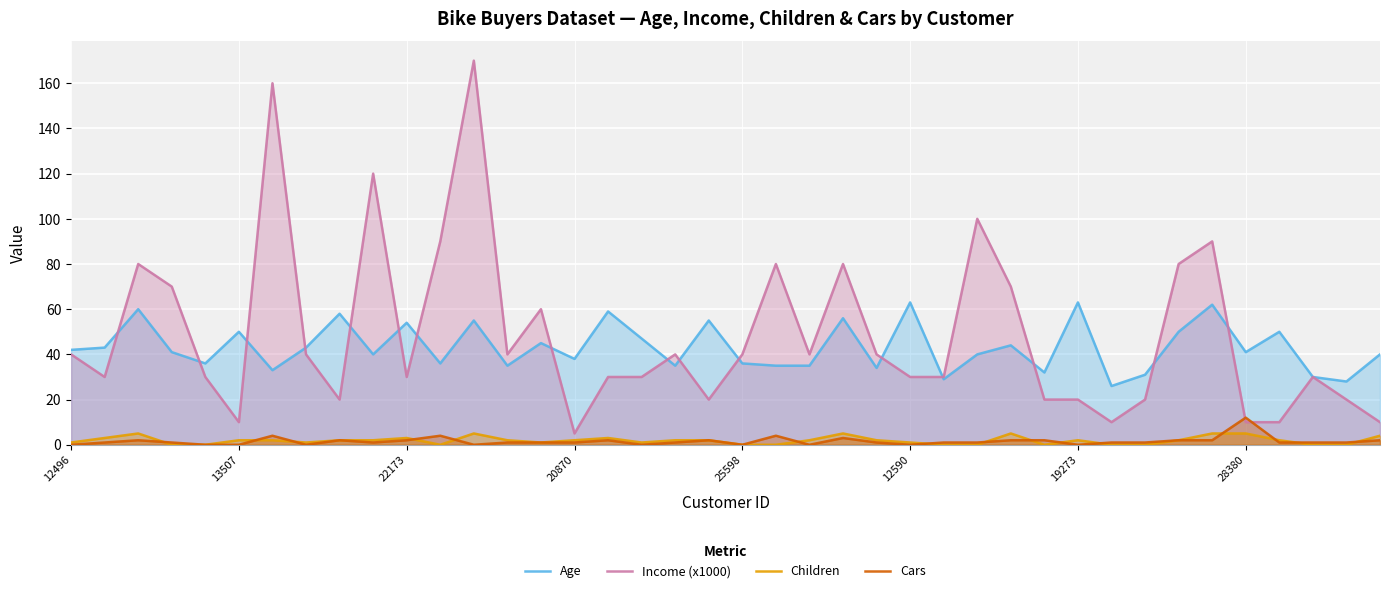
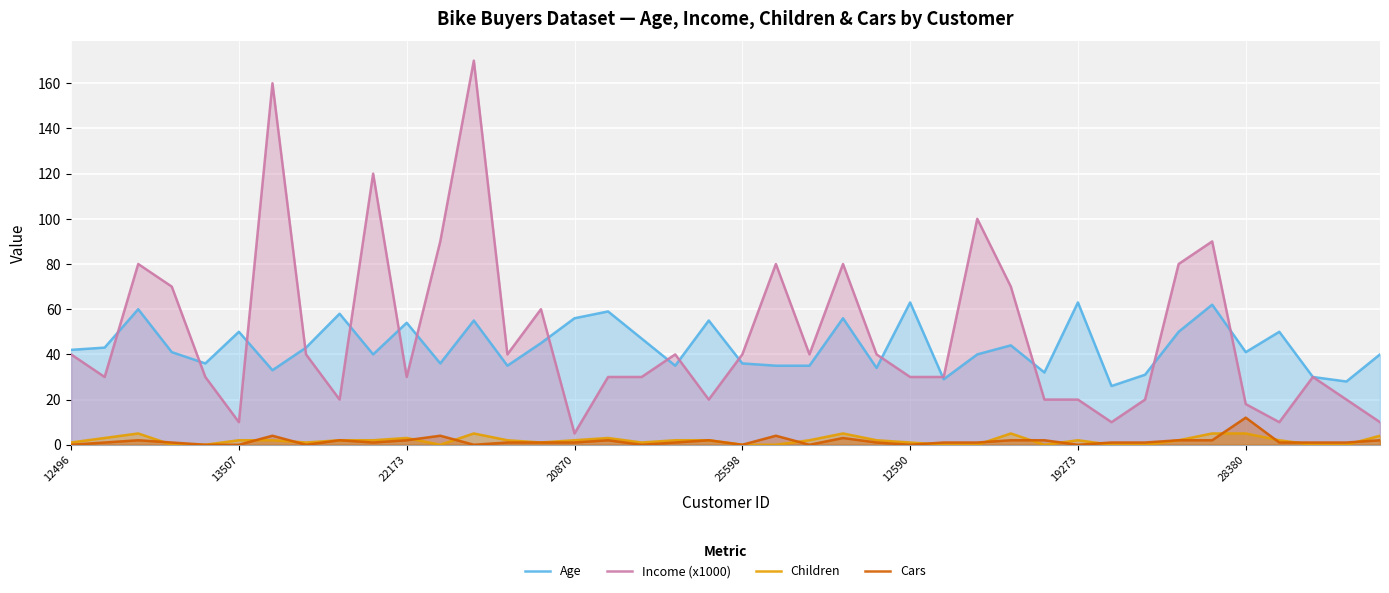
Age, 20870: 38 -> 56
Income (x1000), 28380: 10 -> 18
